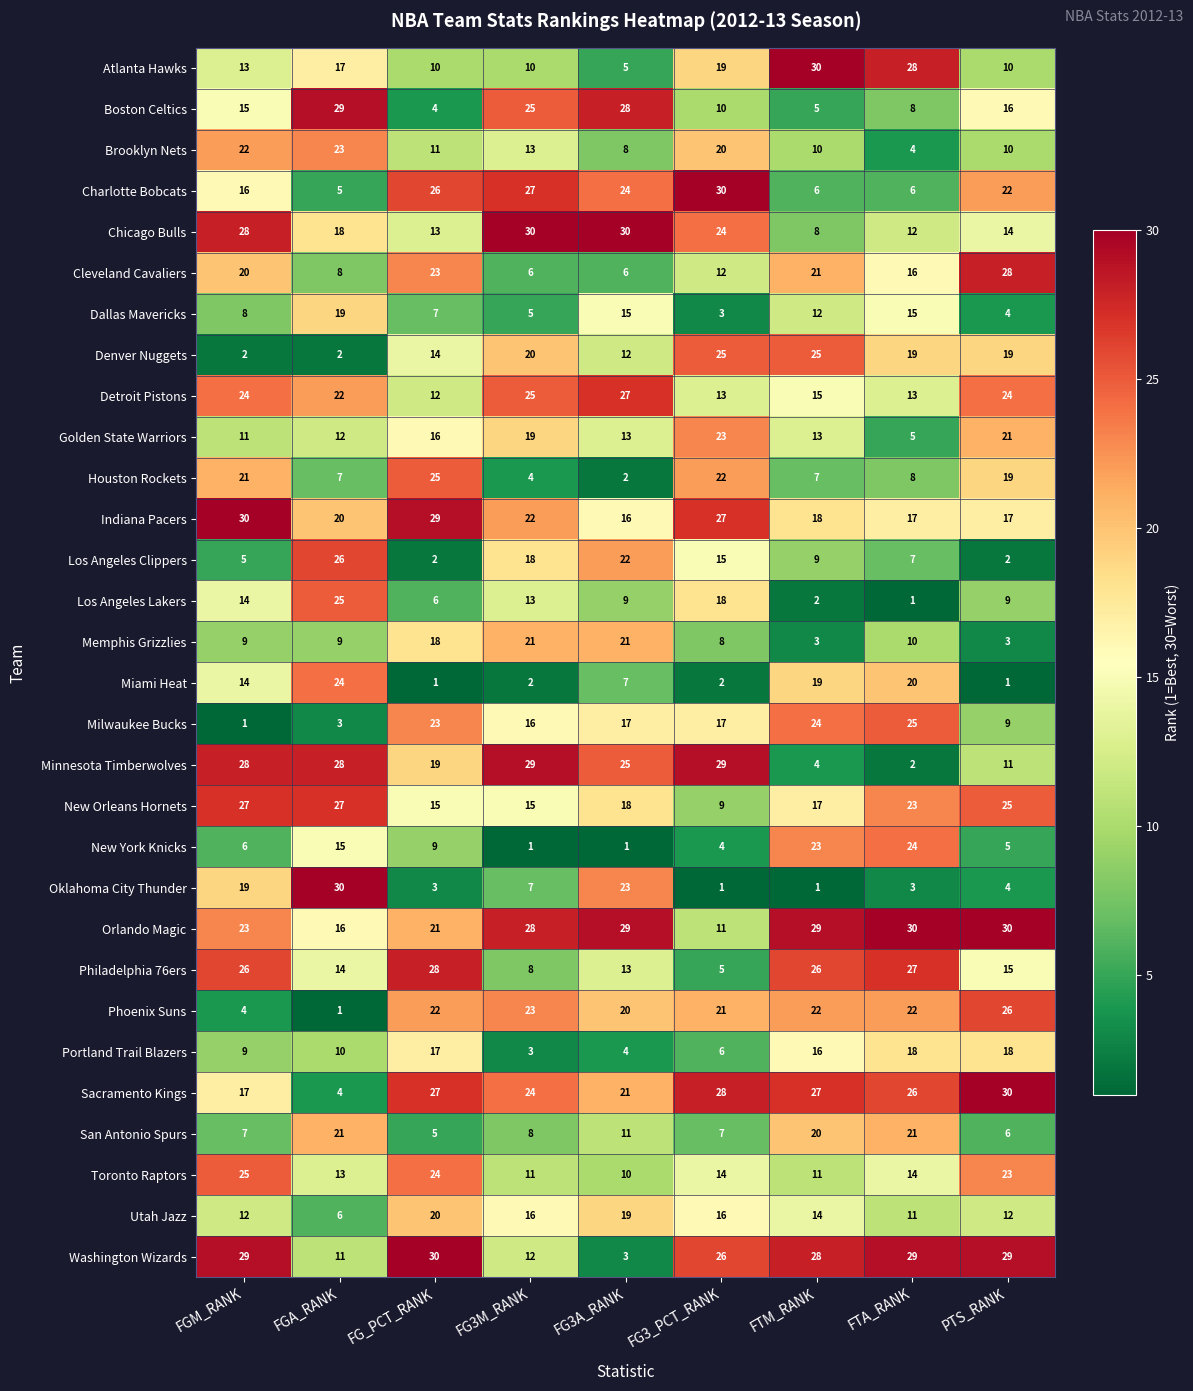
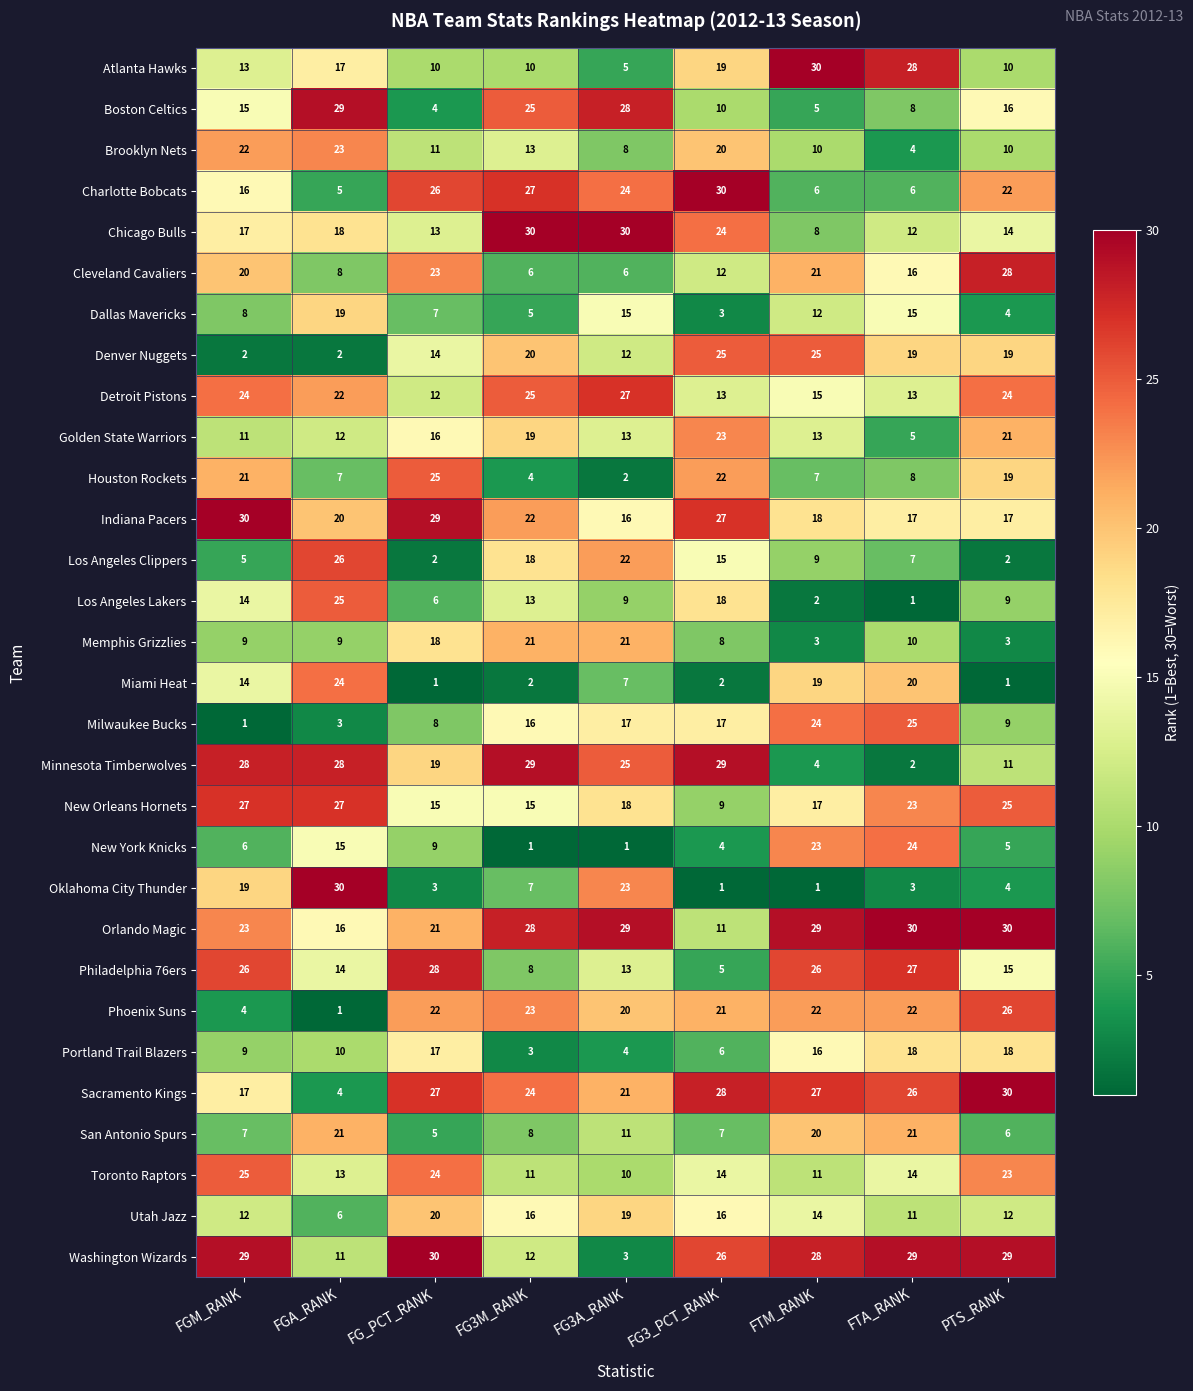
Chicago Bulls, FGM_RANK: 28 -> 17
Milwaukee Bucks, FG_PCT_RANK: 23 -> 8
